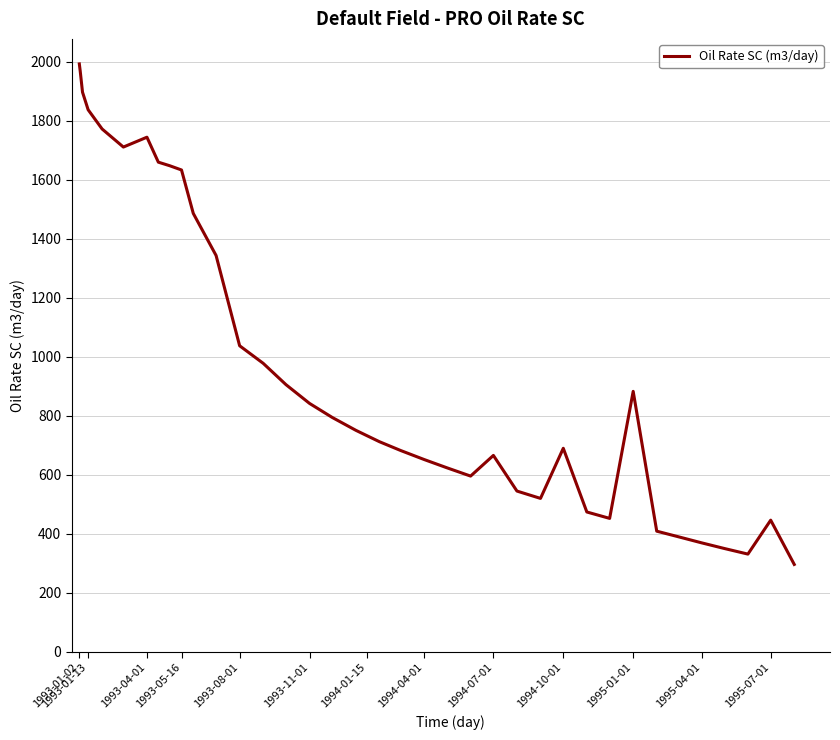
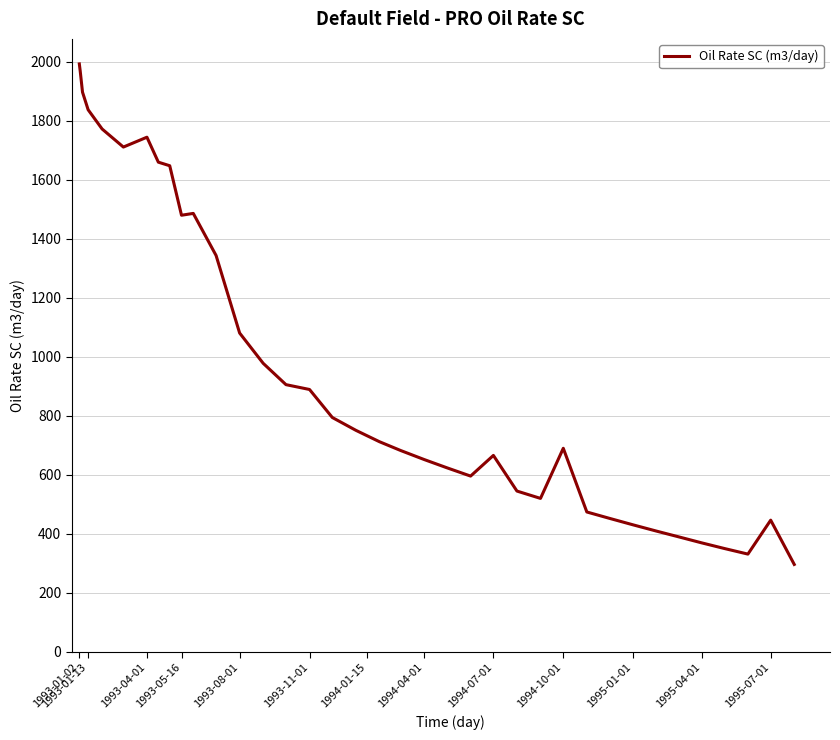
1993-05-16: 1630 -> 1480
1993-08-01: 1040 -> 1080
1993-11-01: 840 -> 890
1995-01-01: 880 -> 430
